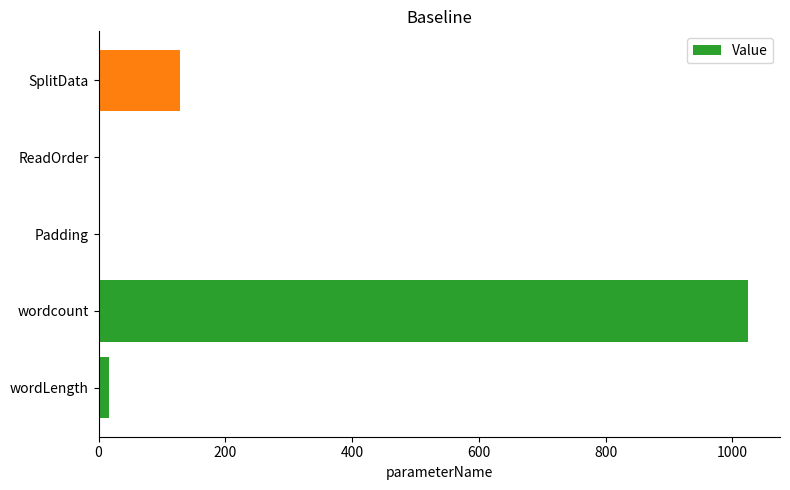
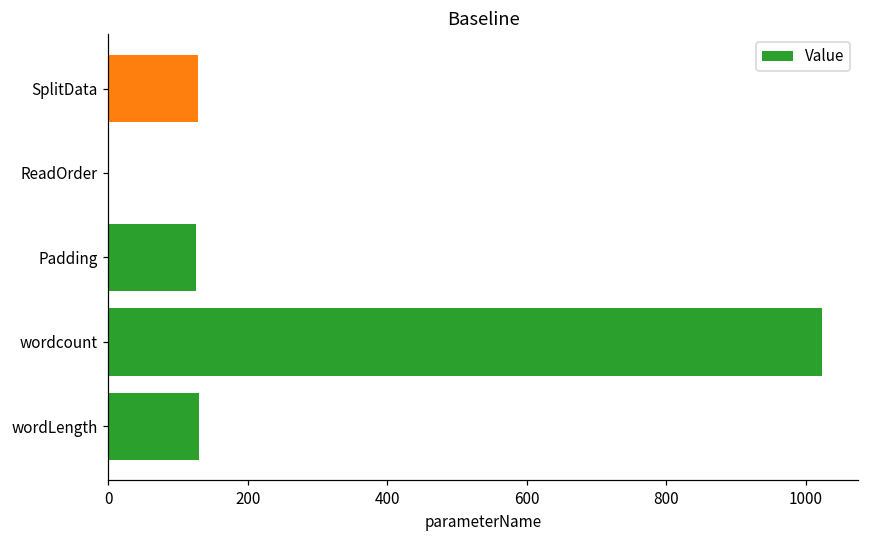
Padding: 0 -> 130
wordLength: 20 -> 130
